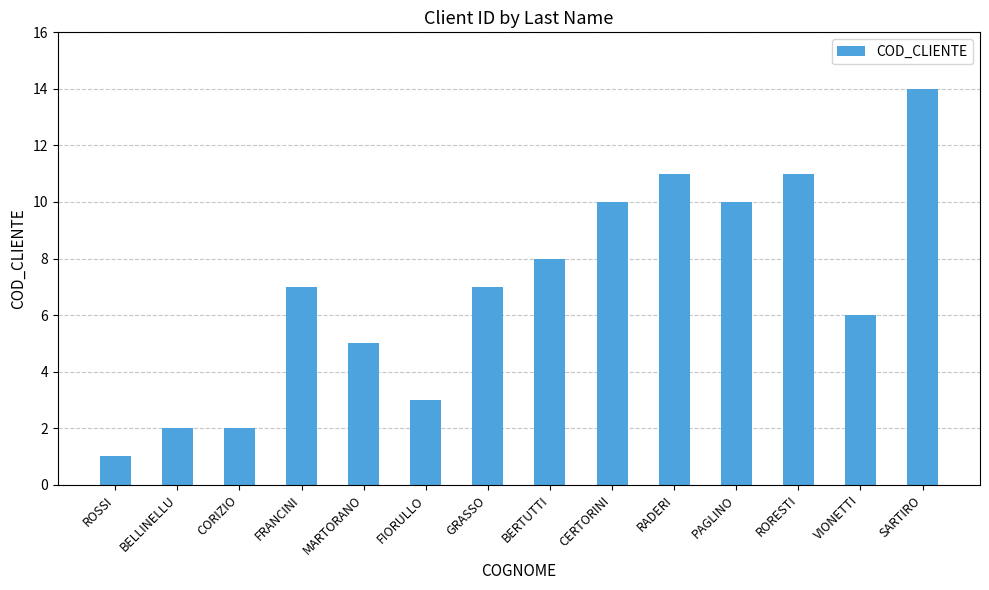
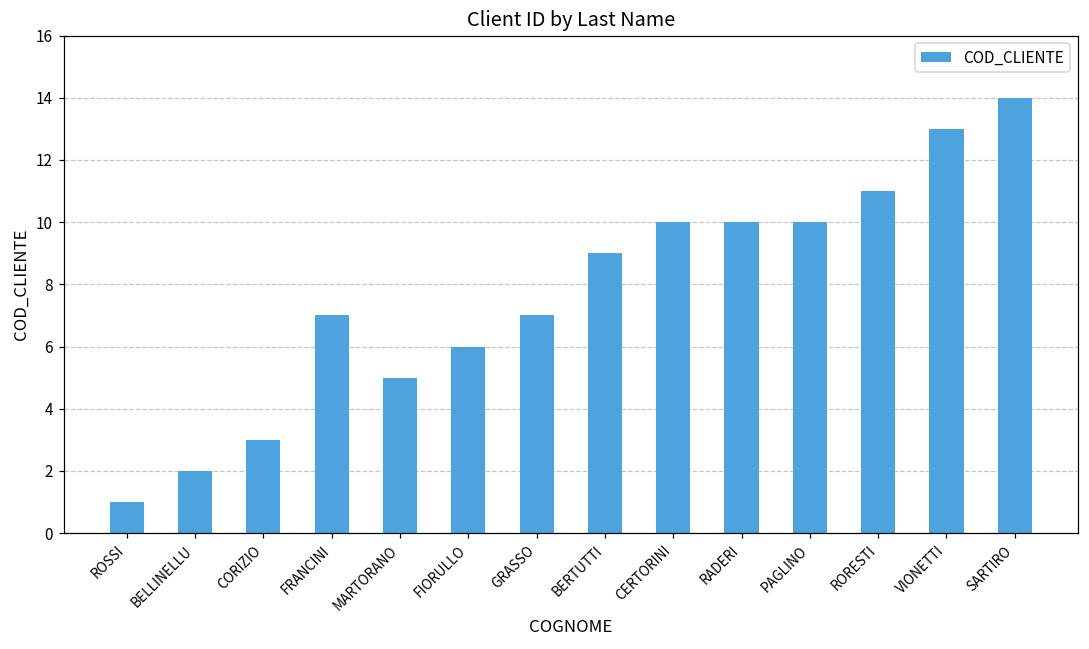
CORIZIO: 2 -> 3
FIORULLO: 3 -> 6
BERTUTTI: 8 -> 9
RADERI: 11 -> 10
VIONETTI: 6 -> 13
